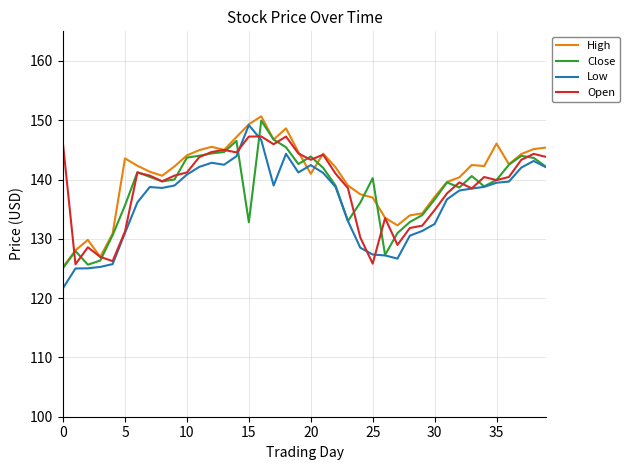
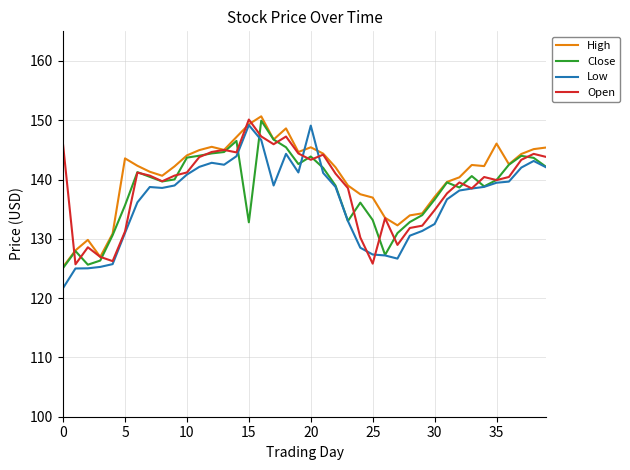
Open, 15: 147 -> 150
High, 20: 141 -> 145
Low, 20: 142 -> 149
Close, 25: 140 -> 133
